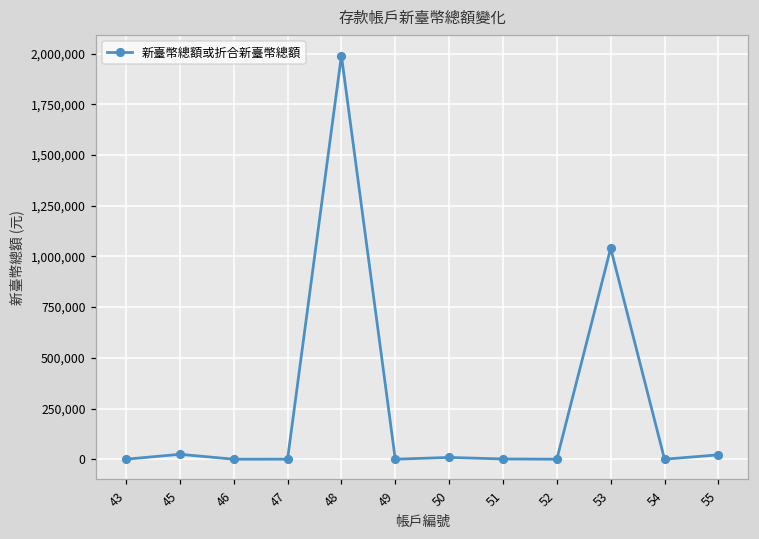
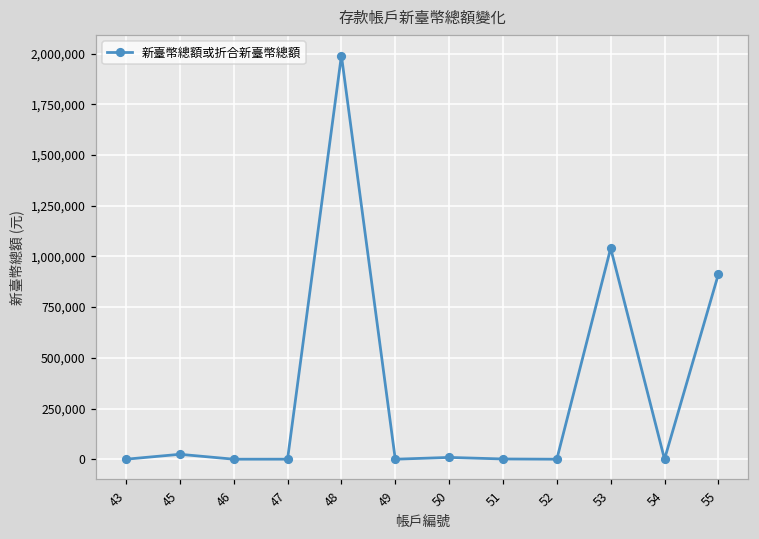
55: 20,000 -> 910,000
